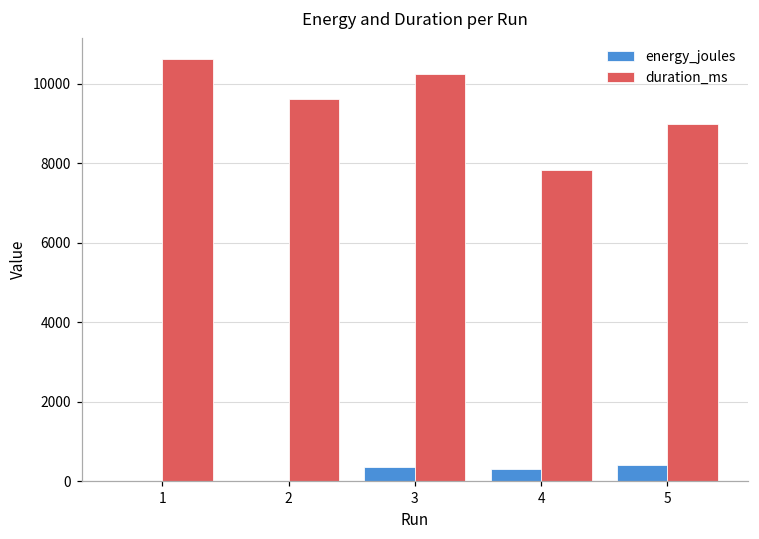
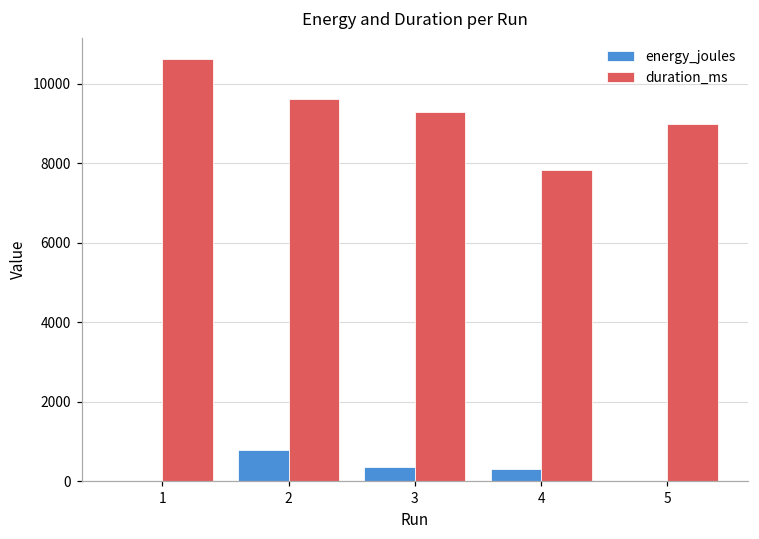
energy_joules, 2: 0 -> 800
duration_ms, 3: 10300 -> 9300
energy_joules, 5: 400 -> 0
